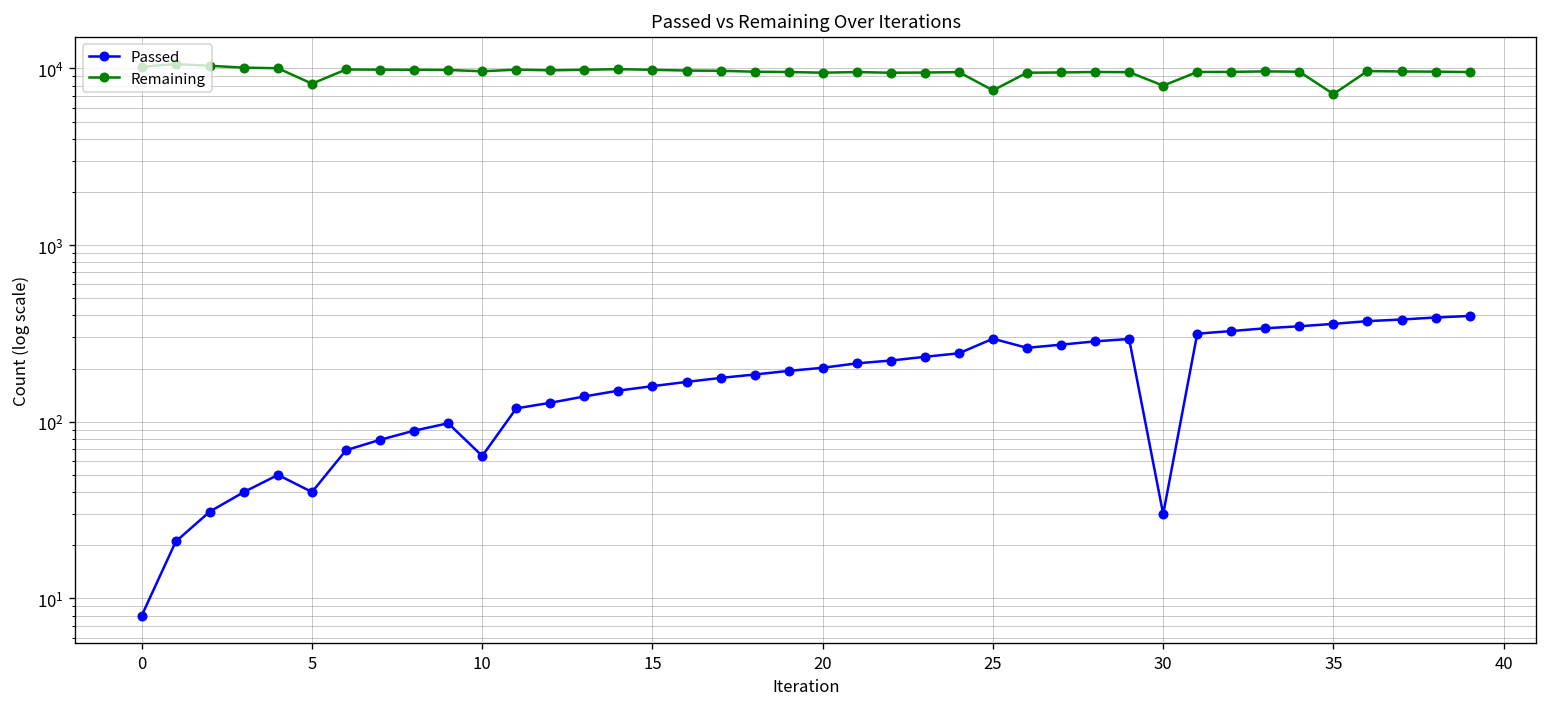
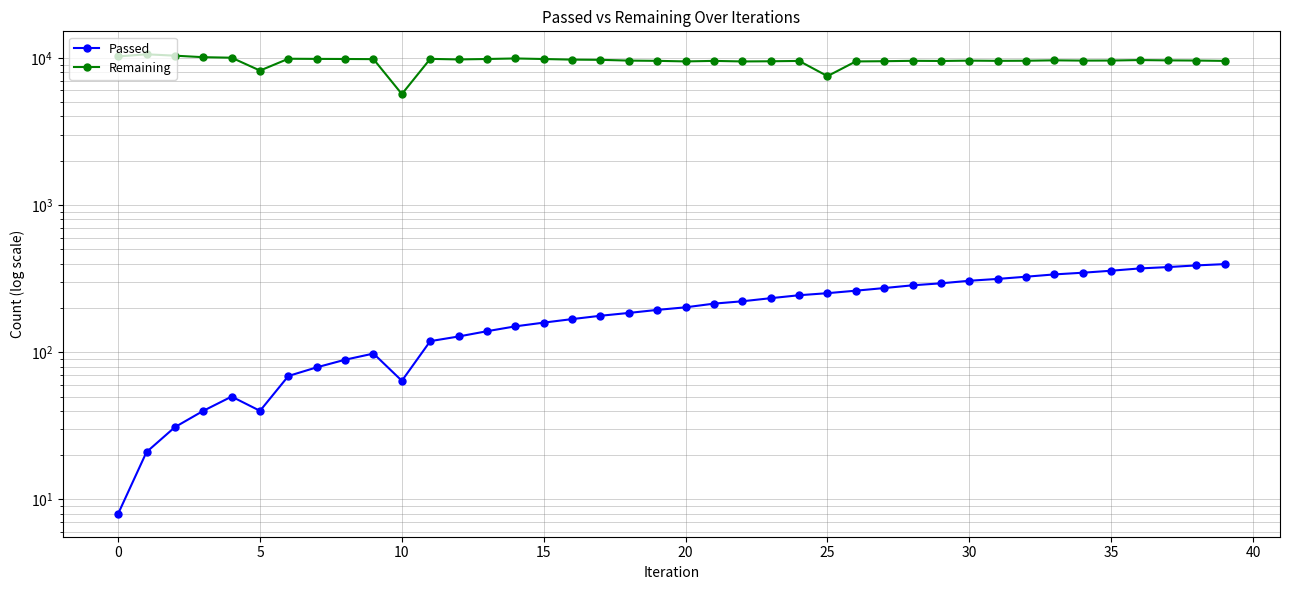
Remaining, 10: 10000 -> 5700
Passed, 25: 300 -> 250
Passed, 30: 30 -> 310
Remaining, 30: 8000 -> 10000
Remaining, 35: 7000 -> 10000
